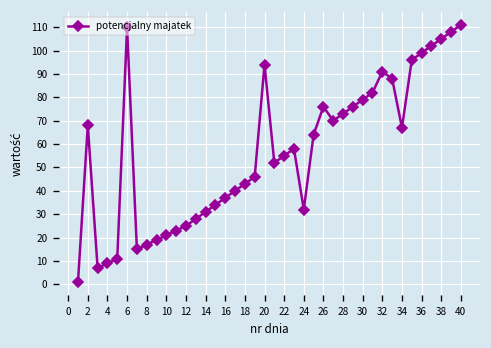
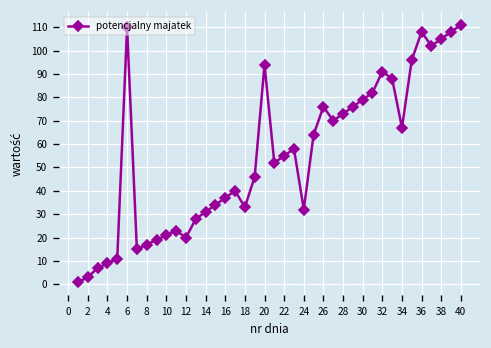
2: 68 -> 3
12: 25 -> 20
18: 43 -> 33
36: 99 -> 108
